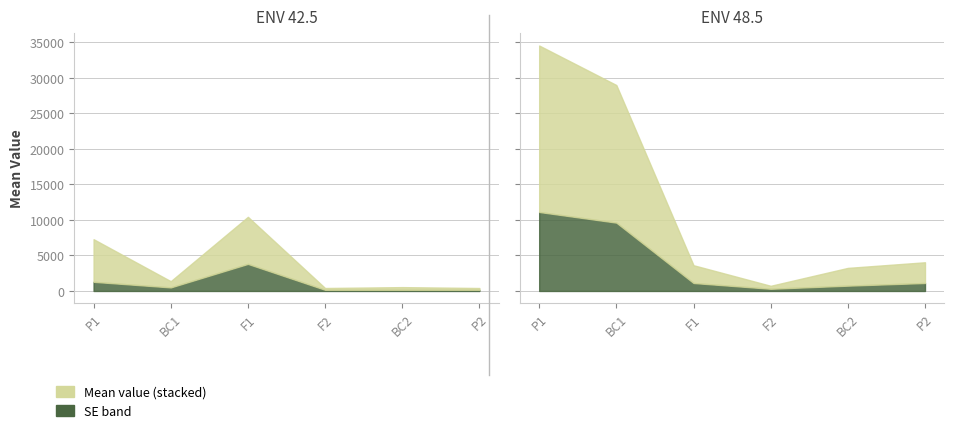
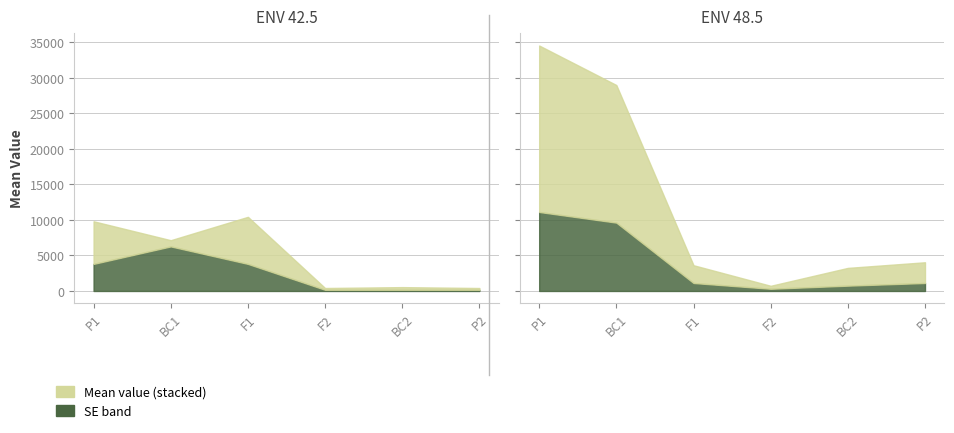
ENV 42.5, SE band, P1: 1000 -> 4000
ENV 42.5, SE band, BC1: 1000 -> 6000
